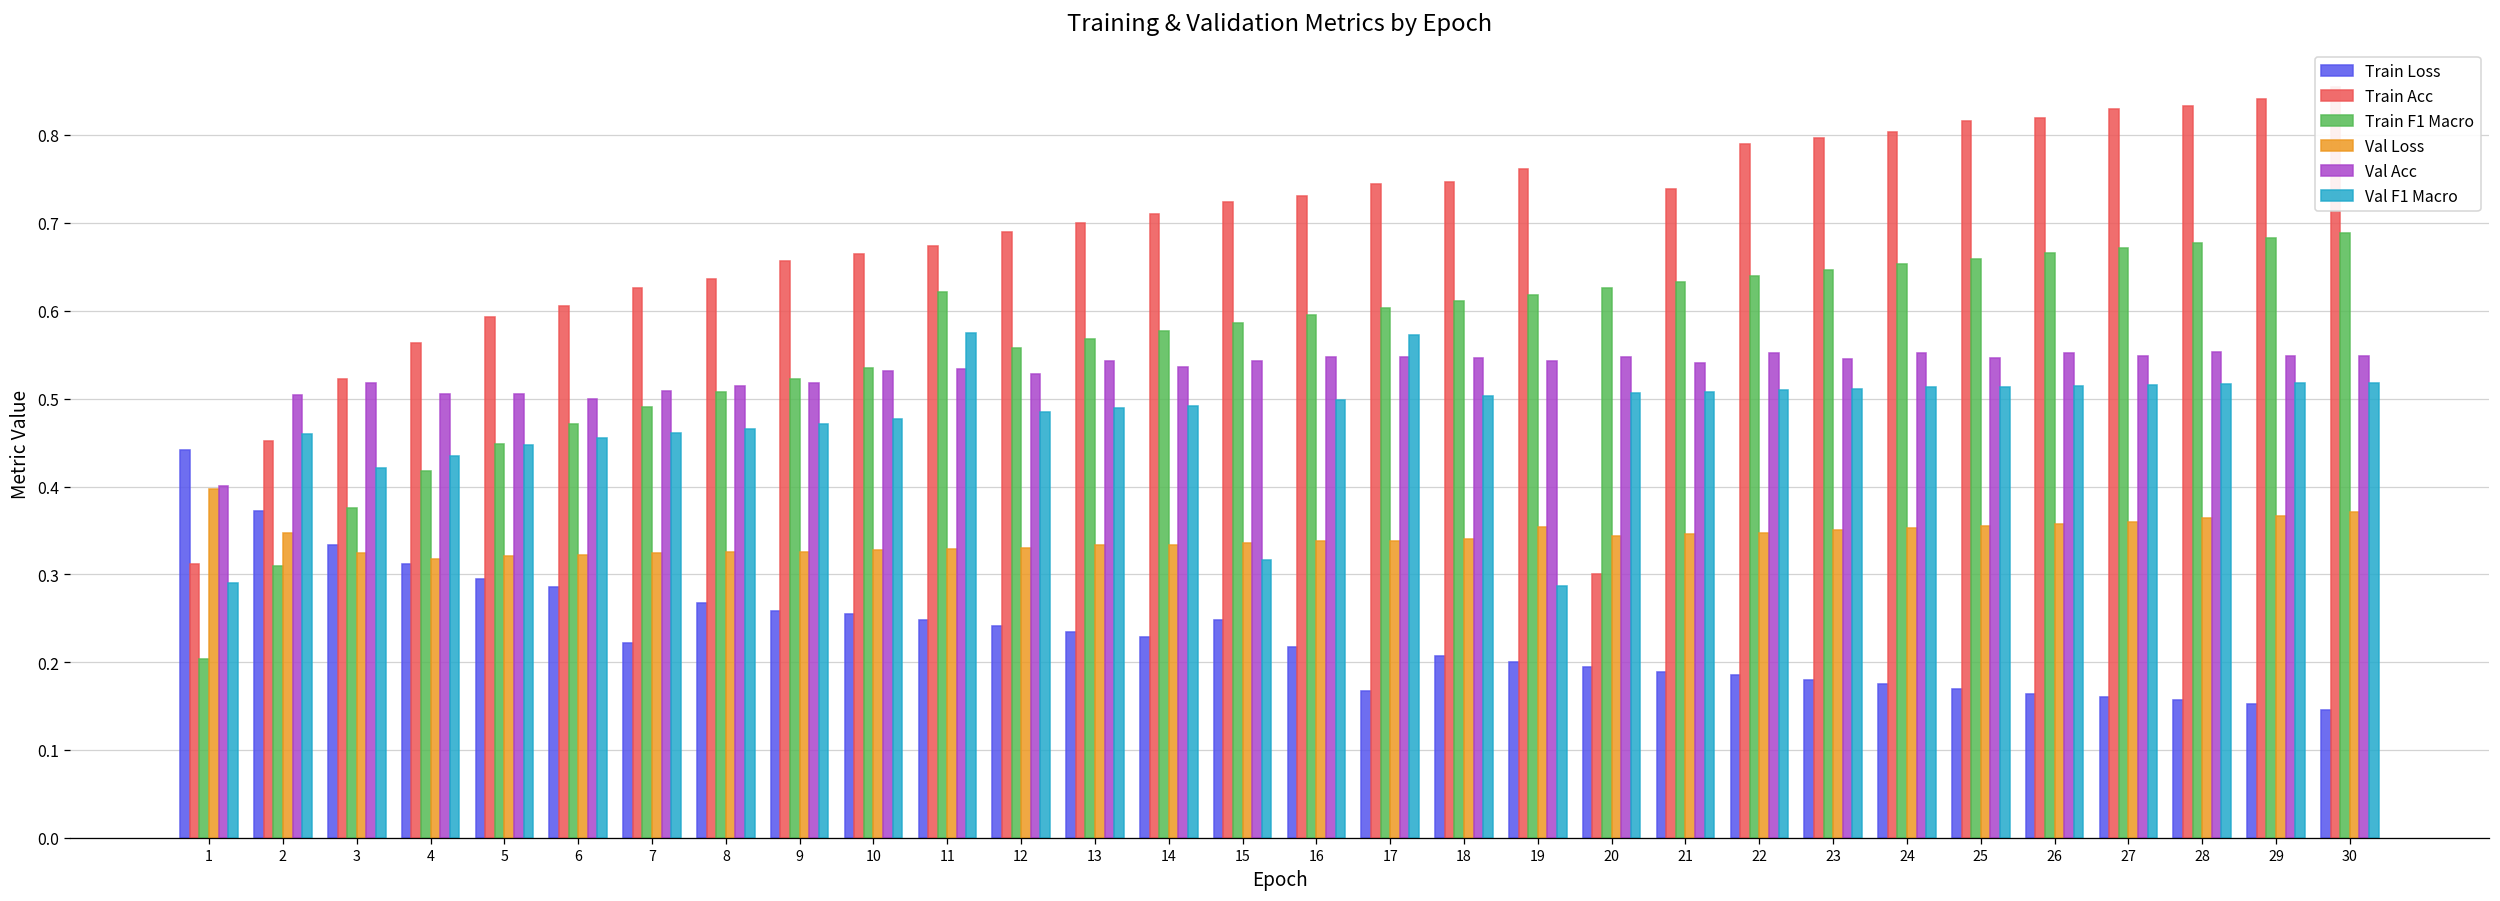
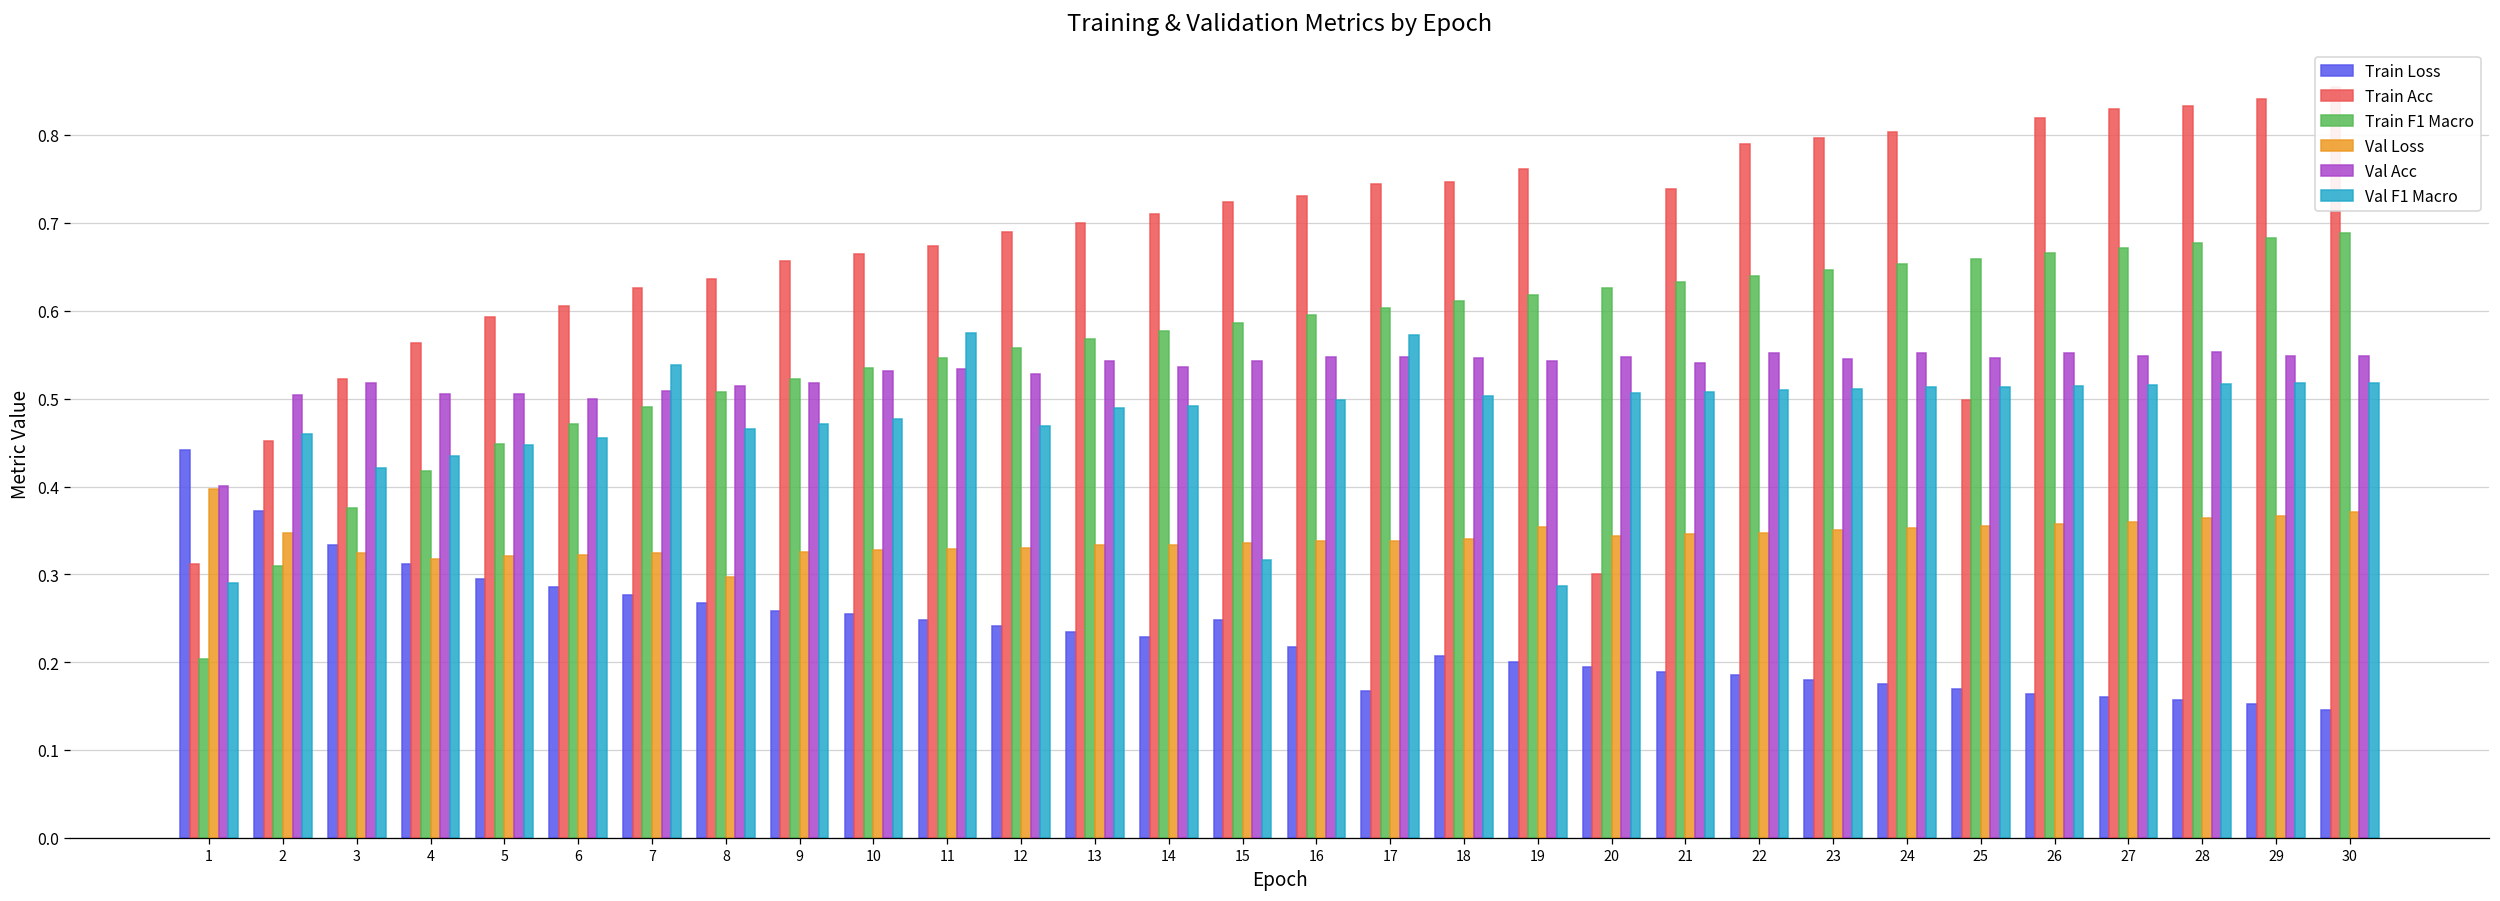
Train Loss, 7: 0.22 -> 0.28
Val F1 Macro, 7: 0.46 -> 0.54
Val Loss, 8: 0.32 -> 0.30
Train F1 Macro, 11: 0.62 -> 0.55
Val F1 Macro, 12: 0.48 -> 0.47
Train Acc, 25: 0.82 -> 0.50
